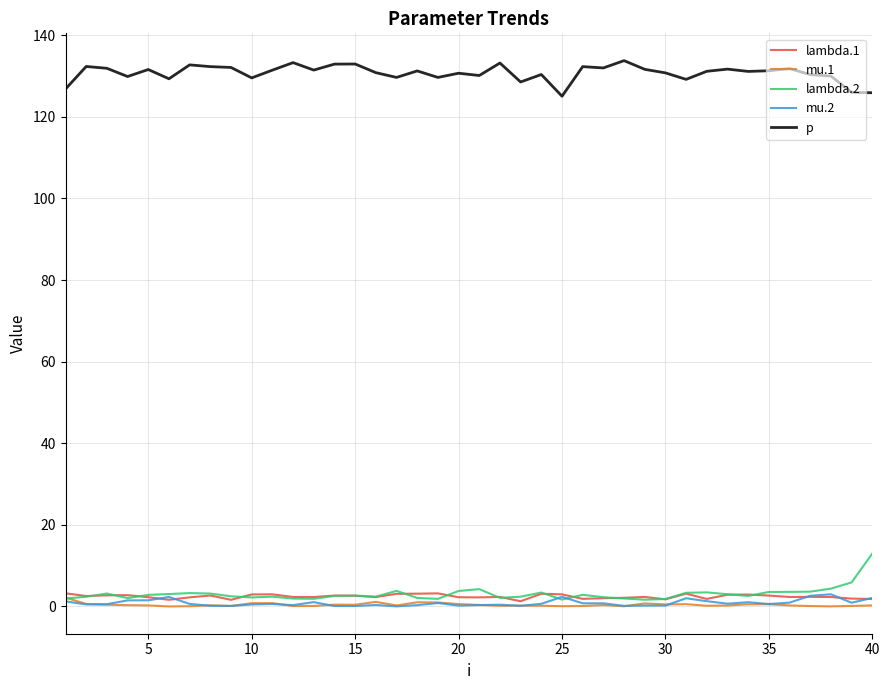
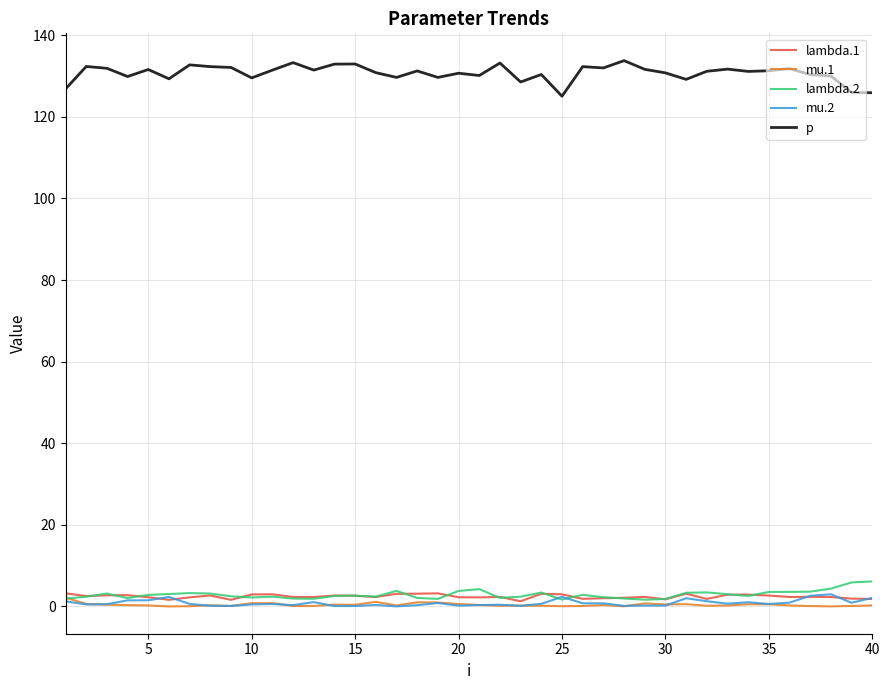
lambda.2, 40: 13 -> 6
